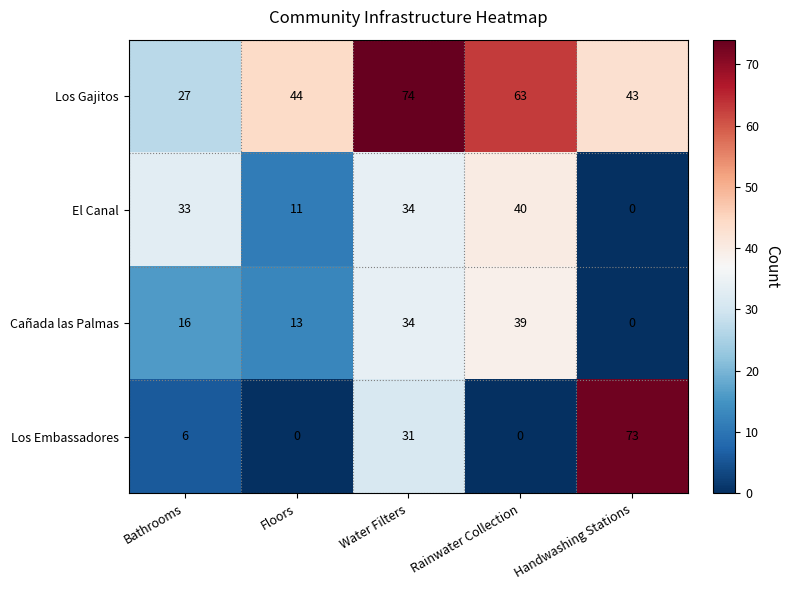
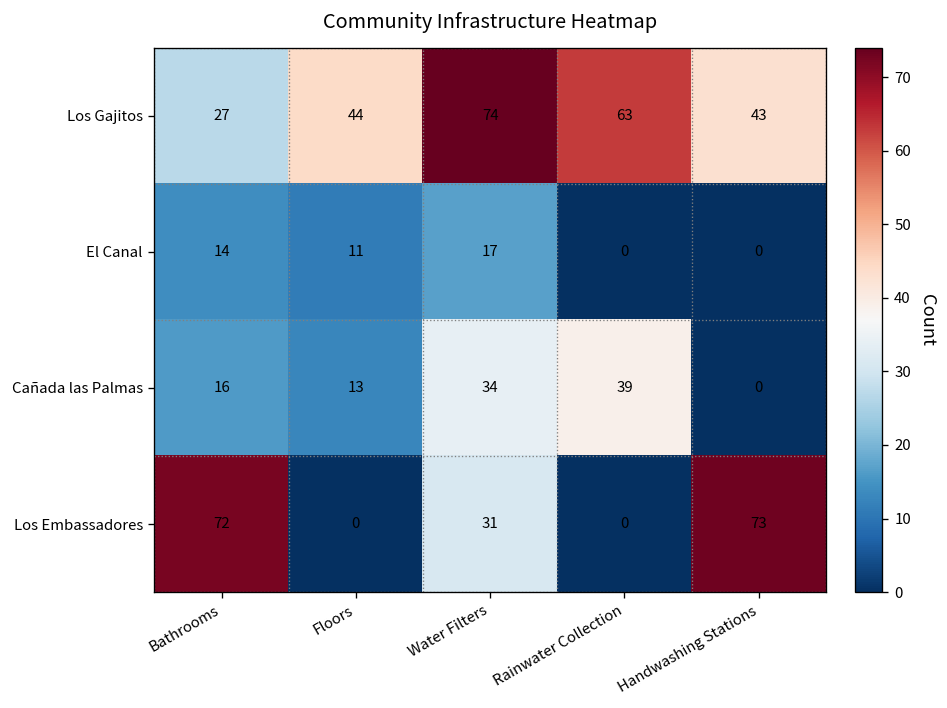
El Canal, Bathrooms: 33 -> 14
El Canal, Water Filters: 34 -> 17
El Canal, Rainwater Collection: 40 -> 0
Los Embassadores, Bathrooms: 6 -> 72
